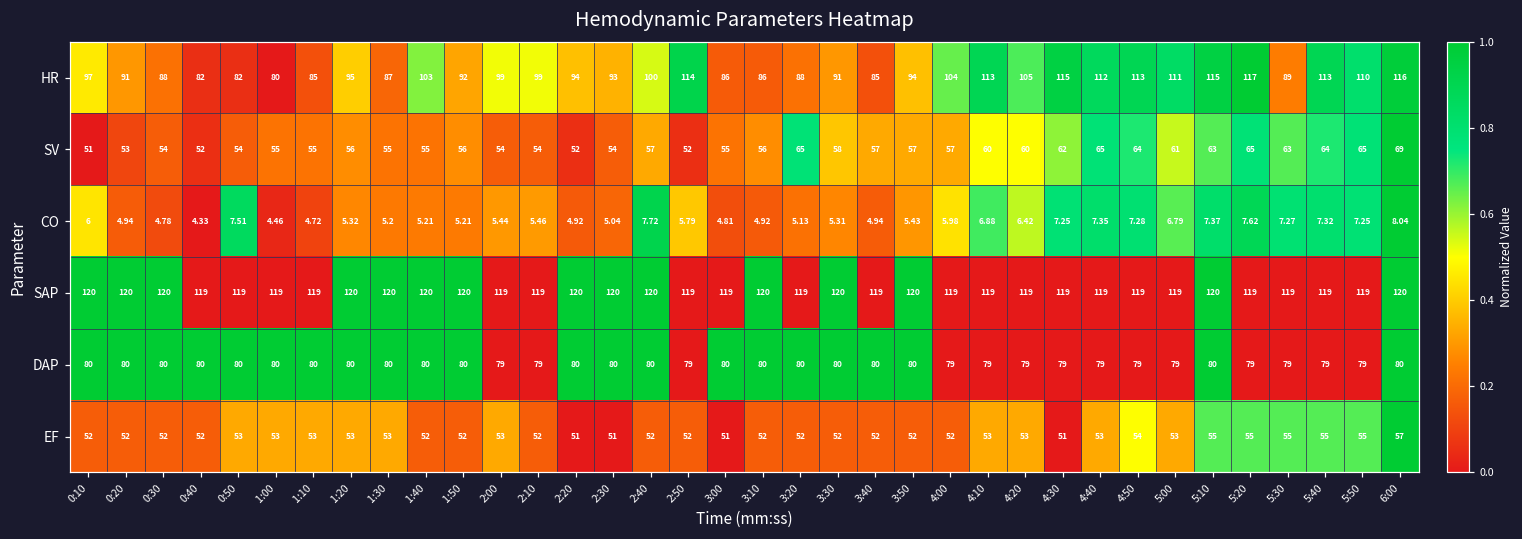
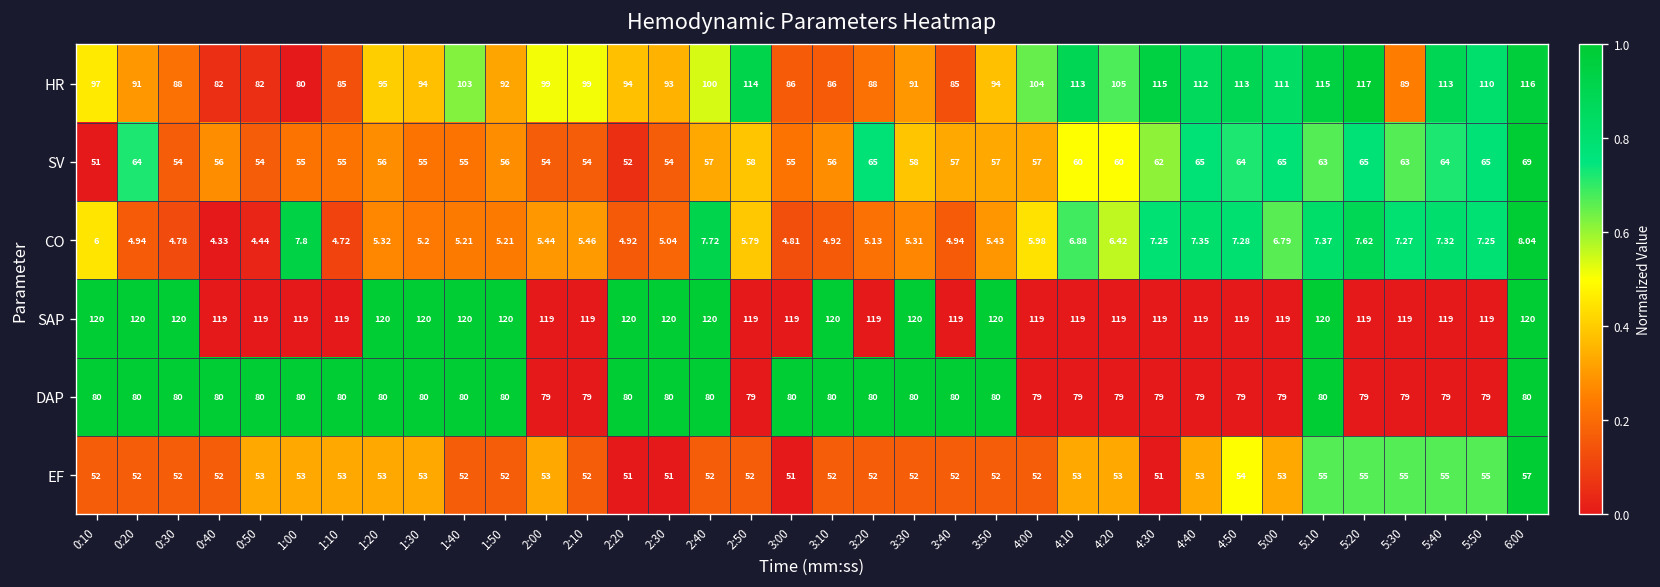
HR, 1:30: 87 -> 94
SV, 0:20: 53 -> 64
SV, 0:40: 52 -> 56
SV, 2:50: 52 -> 58
SV, 5:00: 61 -> 65
CO, 0:50: 7.51 -> 4.44
CO, 1:00: 4.46 -> 7.8
